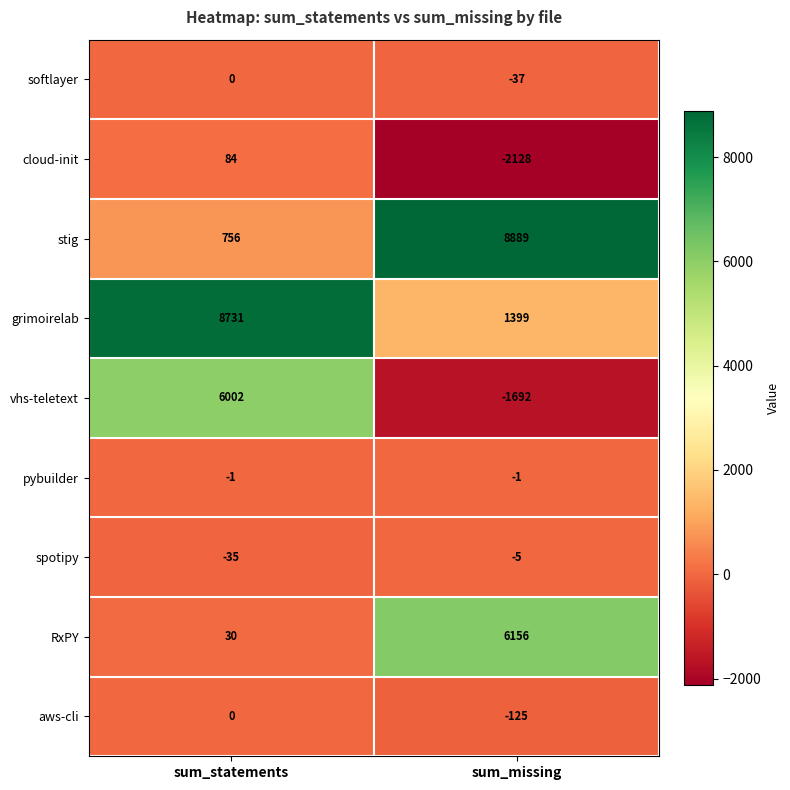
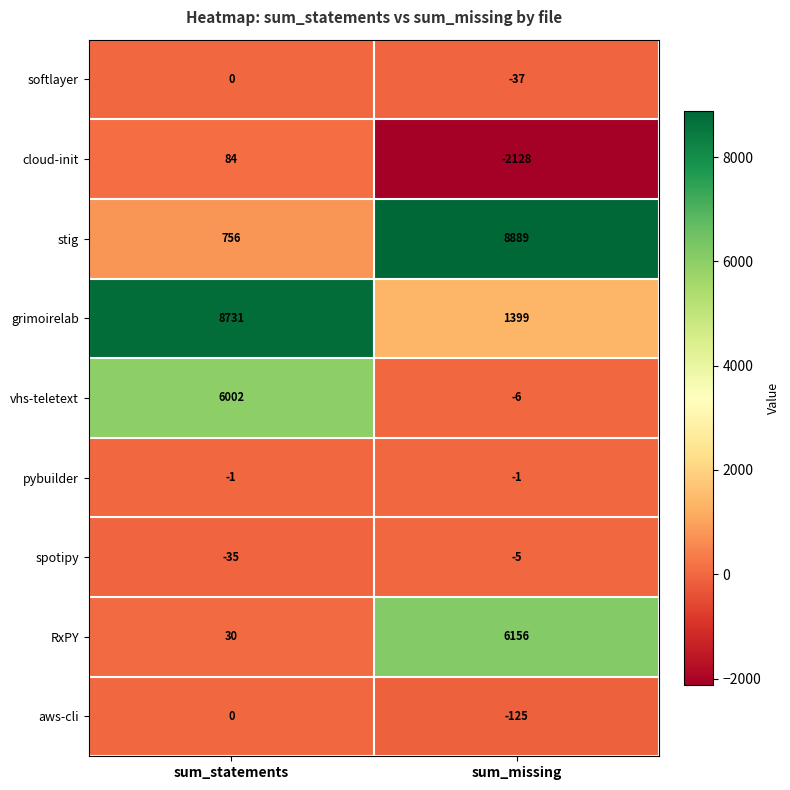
vhs-teletext, sum_missing: -1692 -> -6
